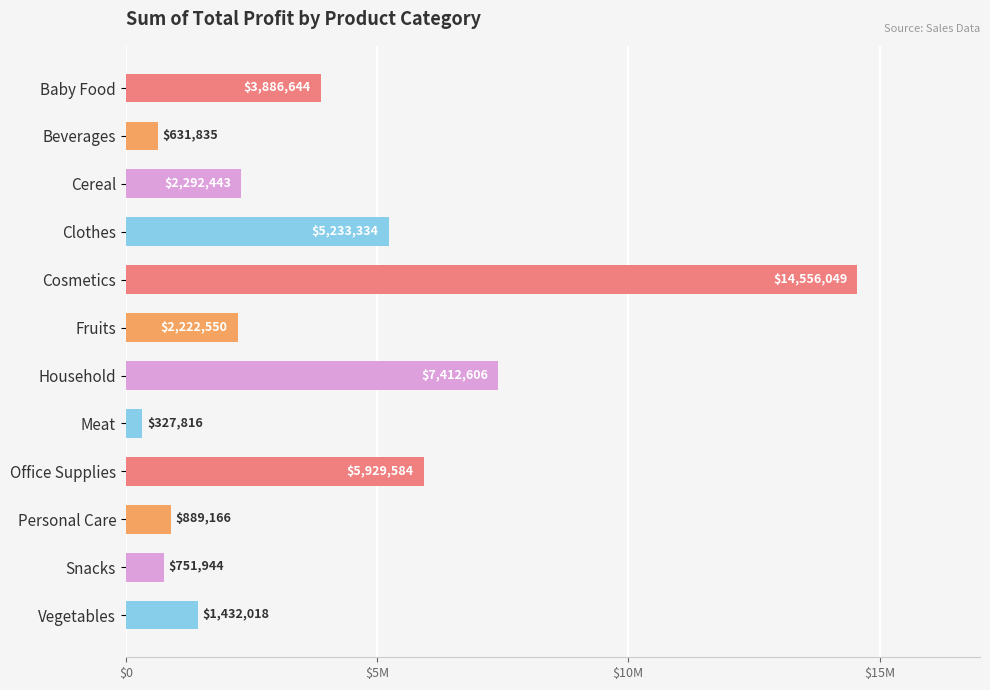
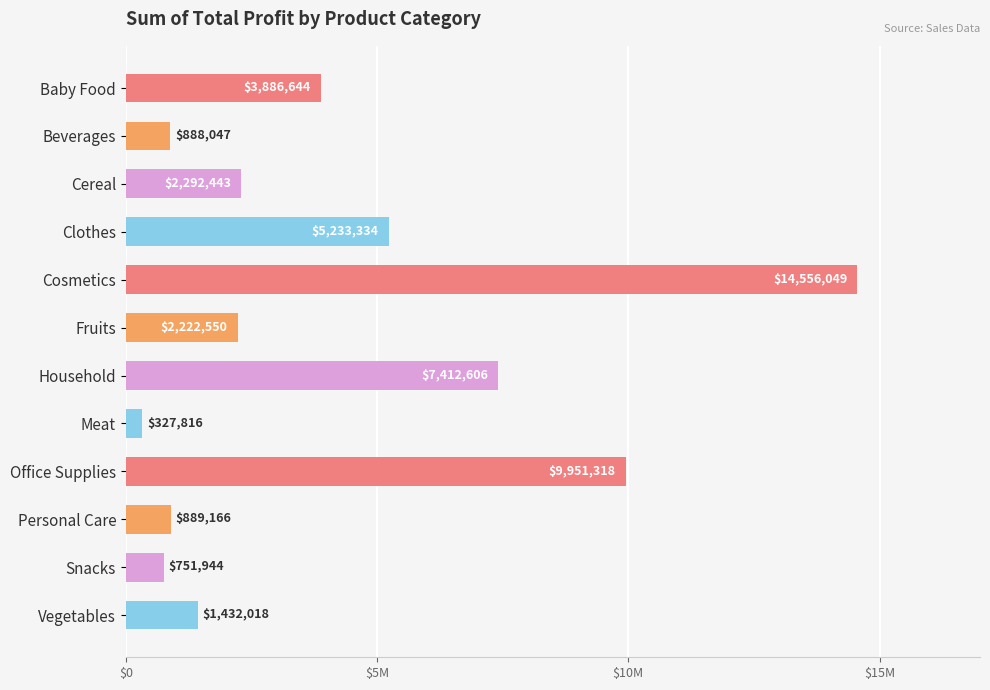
Beverages: $631,835 -> $888,047
Office Supplies: $5,929,584 -> $9,951,318
